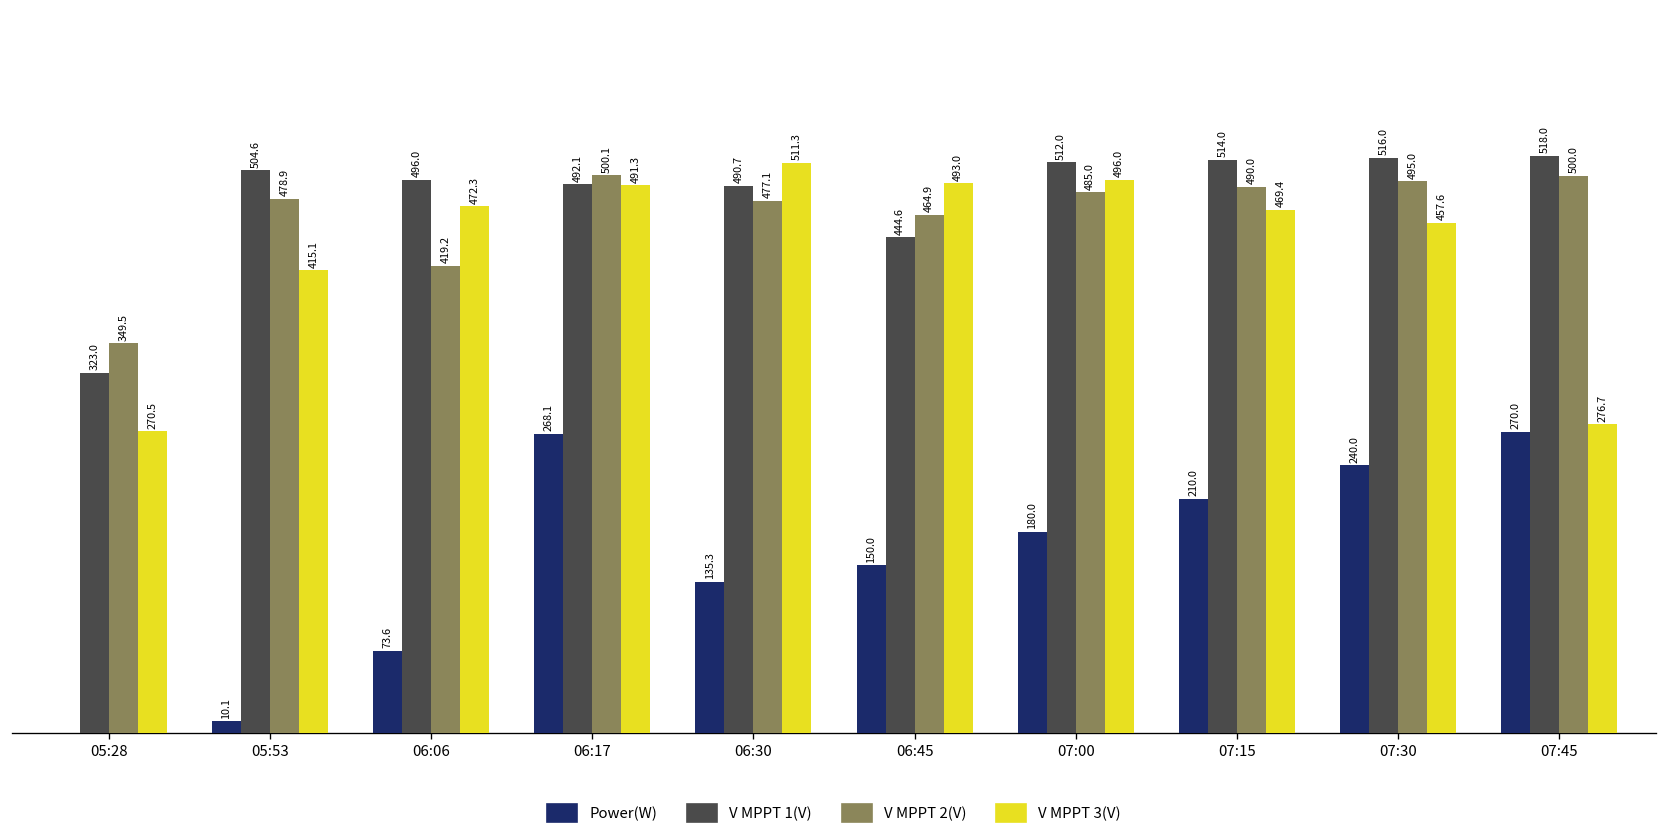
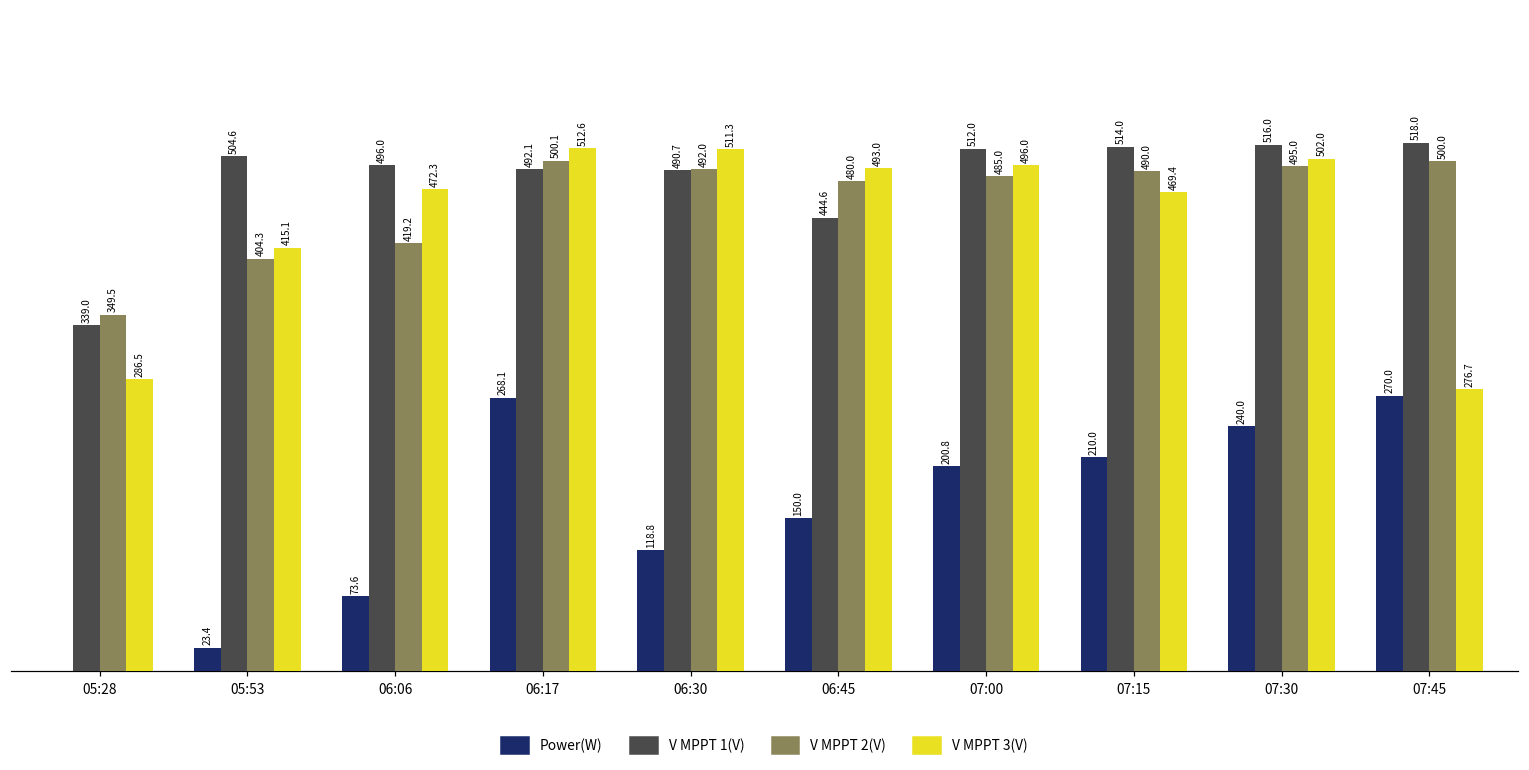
V MPPT 1(V), 05:28: 323.0 -> 339.0
V MPPT 3(V), 05:28: 270.5 -> 286.5
Power(W), 05:53: 10.1 -> 23.4
V MPPT 2(V), 05:53: 478.9 -> 404.3
V MPPT 3(V), 06:17: 491.3 -> 512.6
Power(W), 06:30: 135.3 -> 118.8
V MPPT 2(V), 06:30: 477.1 -> 492.0
V MPPT 2(V), 06:45: 464.9 -> 480.0
Power(W), 07:00: 180.0 -> 200.8
V MPPT 3(V), 07:30: 457.6 -> 502.0
